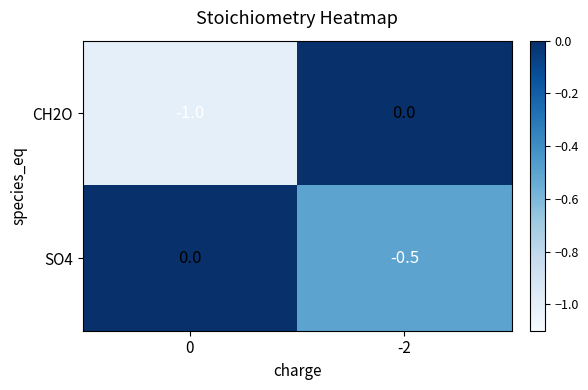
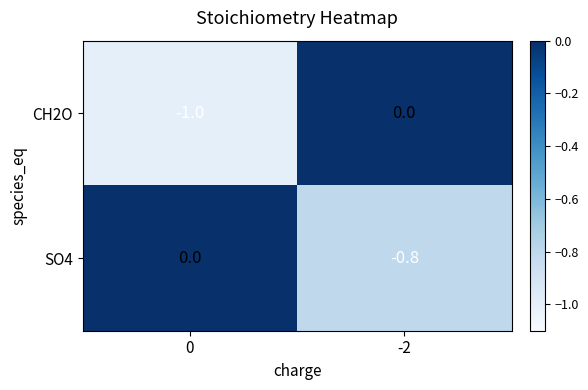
SO4, -2: -0.5 -> -0.8
